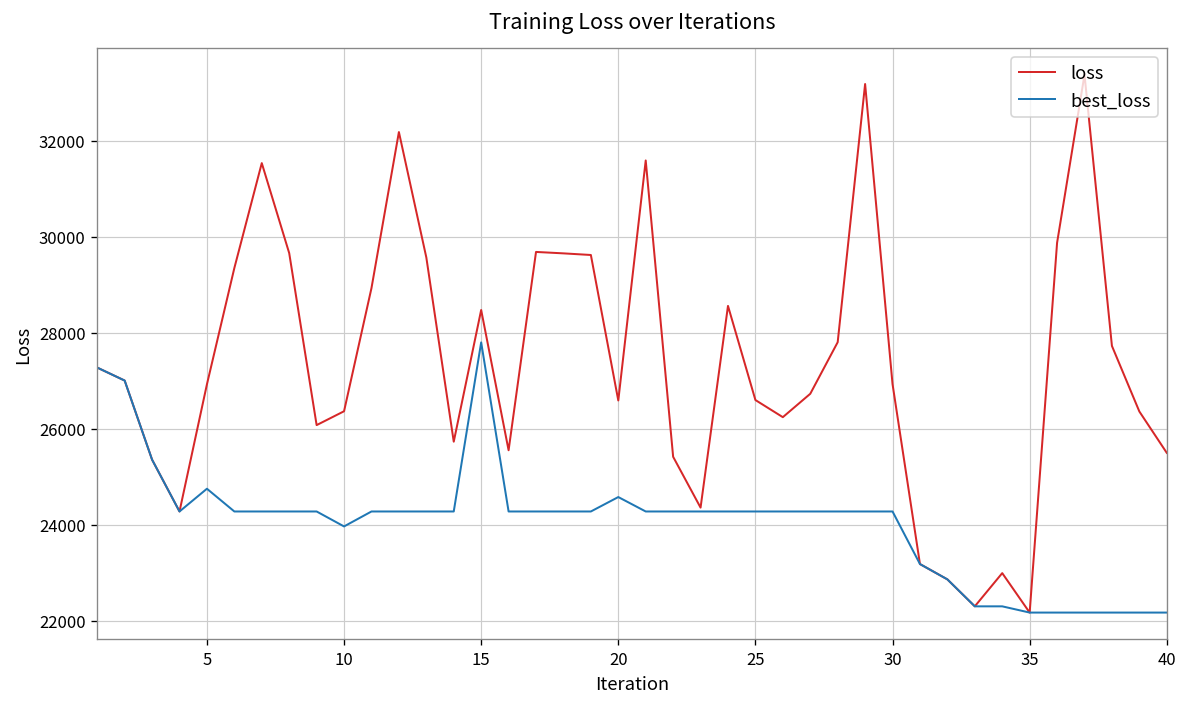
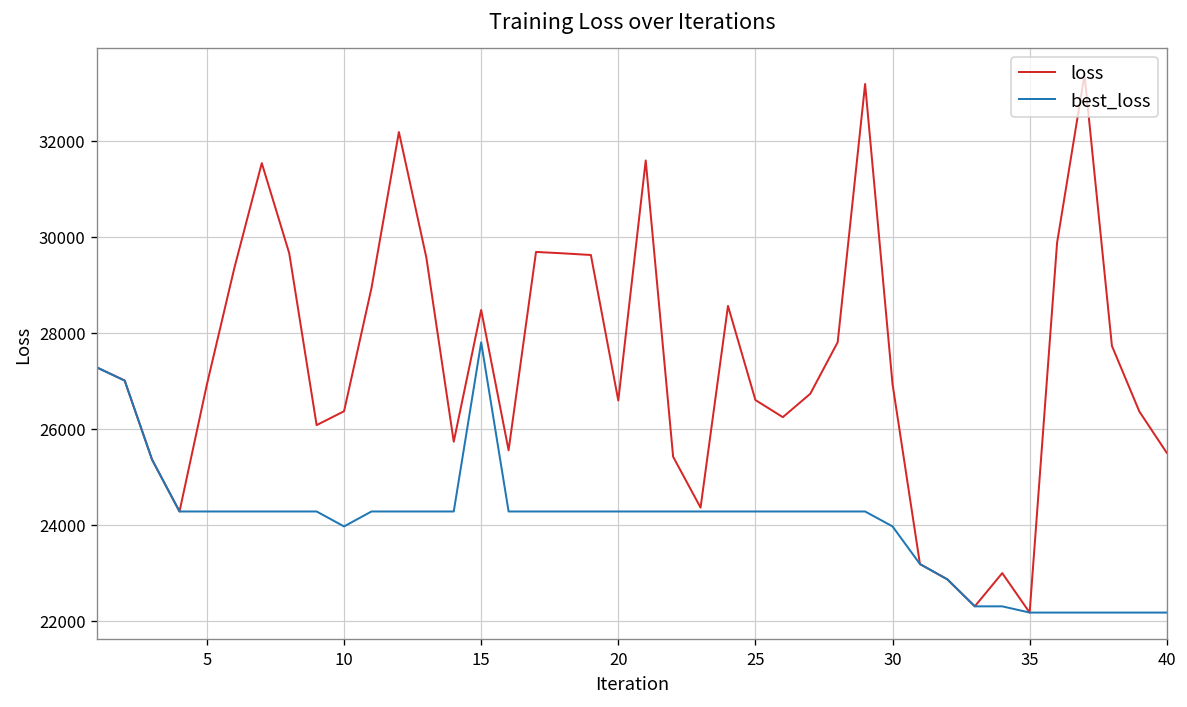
best_loss, 5: 24800 -> 24300
best_loss, 20: 24600 -> 24300
best_loss, 30: 24300 -> 24000
